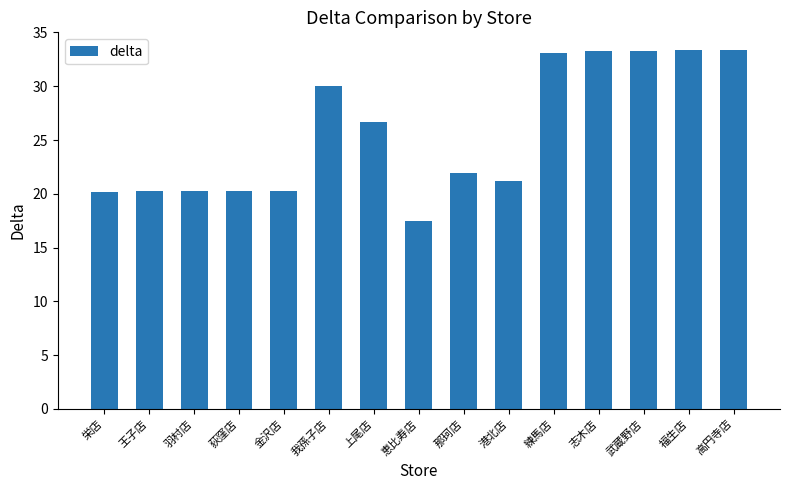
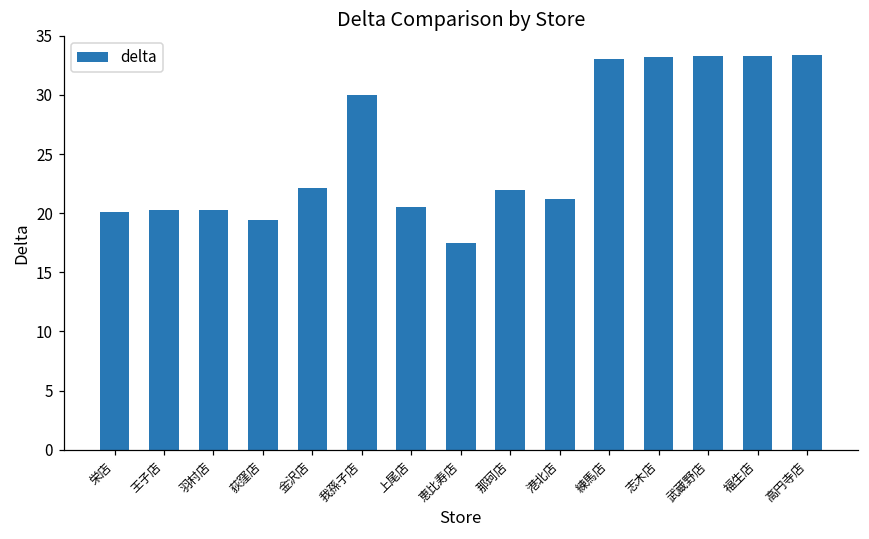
荻窪店: 20.3 -> 19.4
金沢店: 20.3 -> 22.1
上尾店: 26.7 -> 20.5
